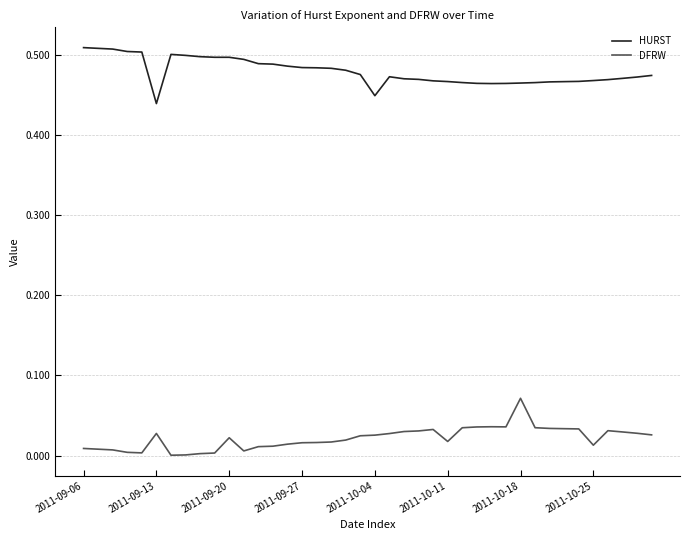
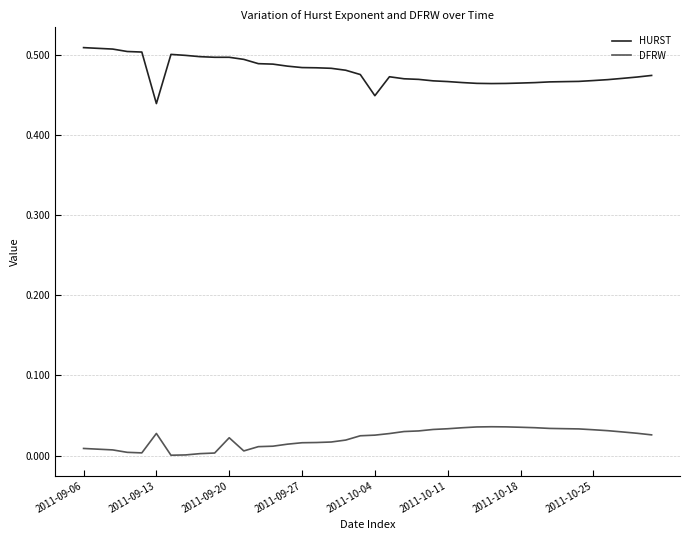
DFRW, 2011-10-11: 0.02 -> 0.03
DFRW, 2011-10-18: 0.07 -> 0.04
DFRW, 2011-10-25: 0.01 -> 0.03
